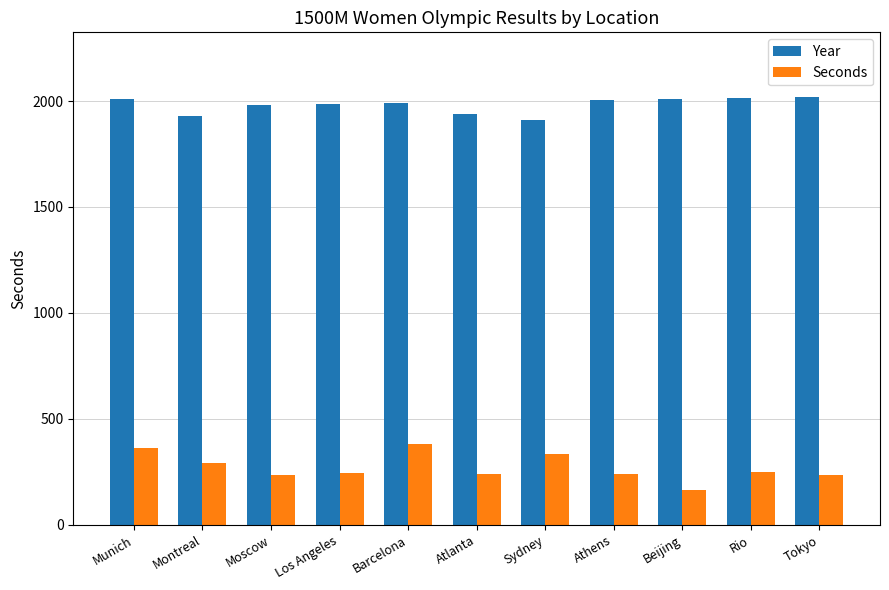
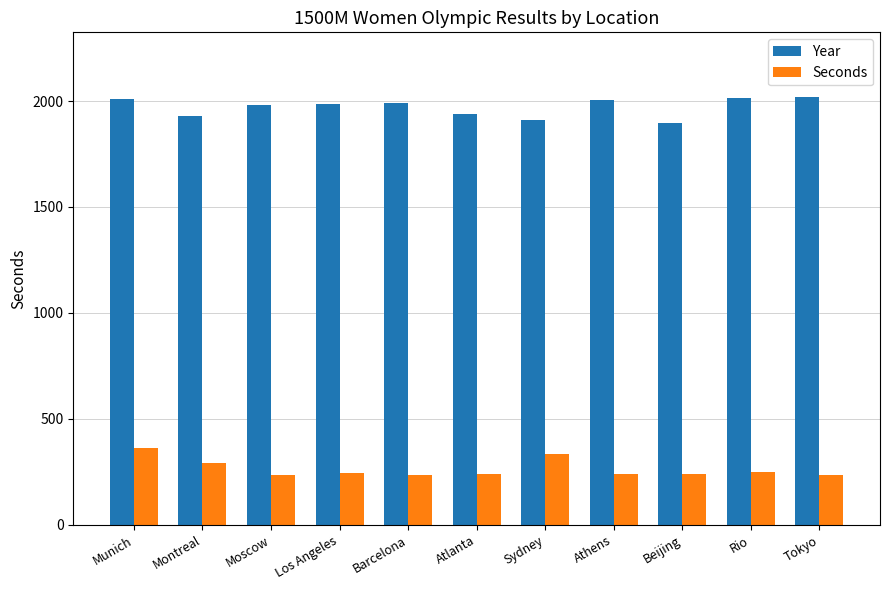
Seconds, Barcelona: 380 -> 240
Year, Beijing: 2010 -> 1900
Seconds, Beijing: 170 -> 240
